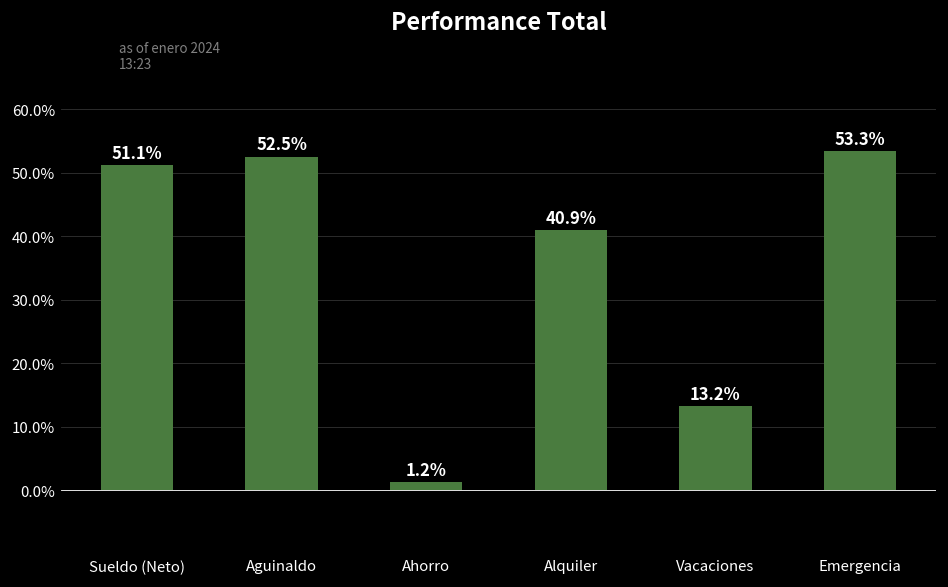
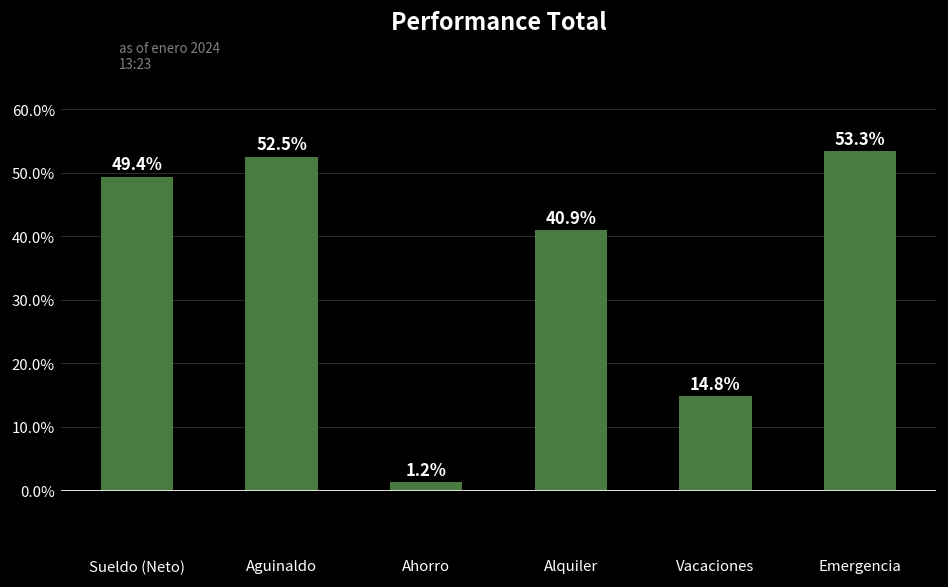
Sueldo (Neto): 51.1% -> 49.4%
Vacaciones: 13.2% -> 14.8%
